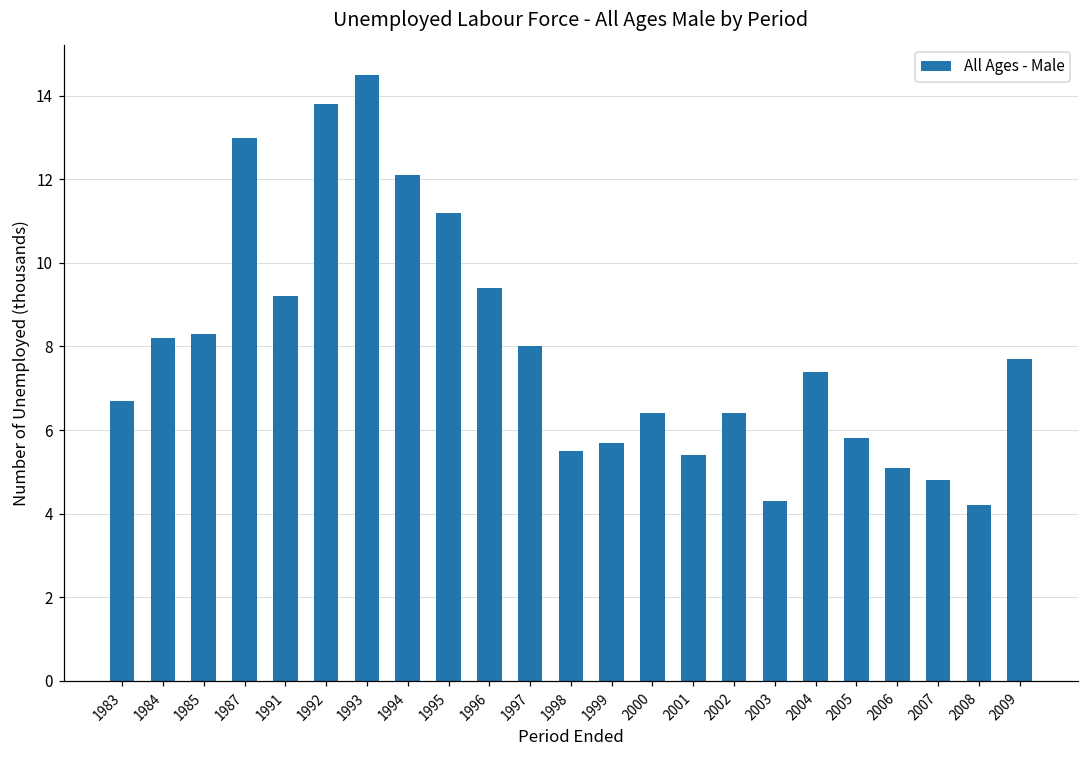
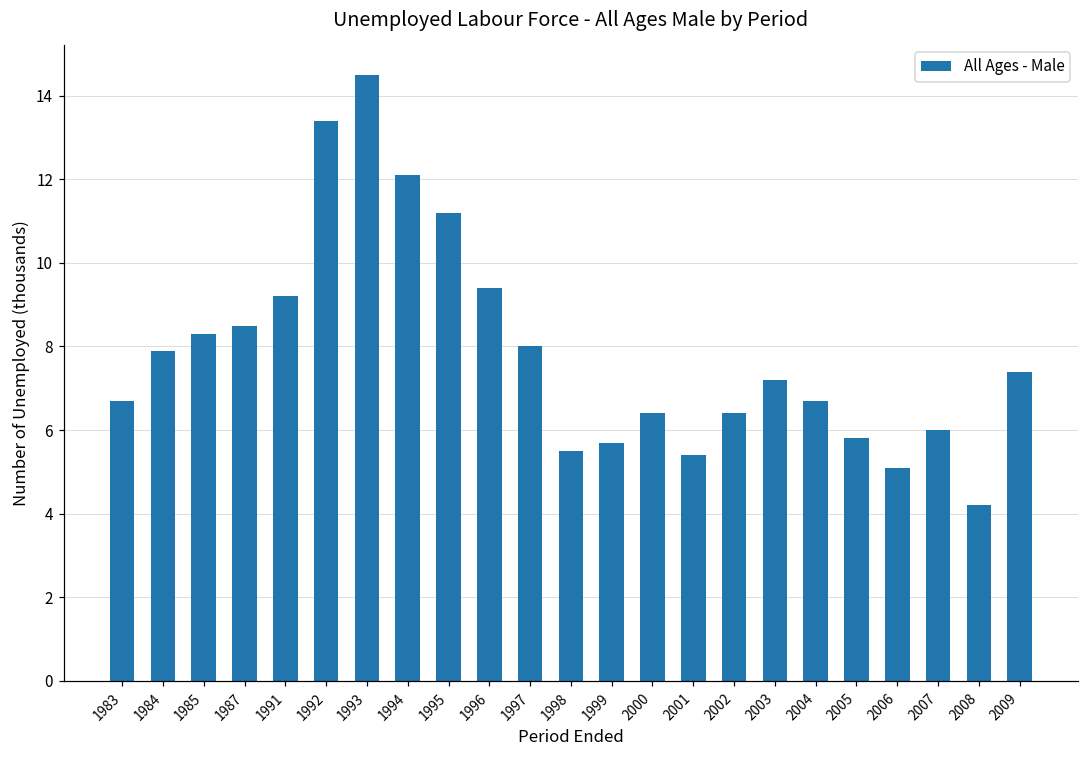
1984: 8.2 -> 7.9
1987: 13.0 -> 8.5
1992: 13.8 -> 13.4
2003: 4.3 -> 7.2
2004: 7.4 -> 6.7
2007: 4.8 -> 6.0
2009: 7.7 -> 7.4
